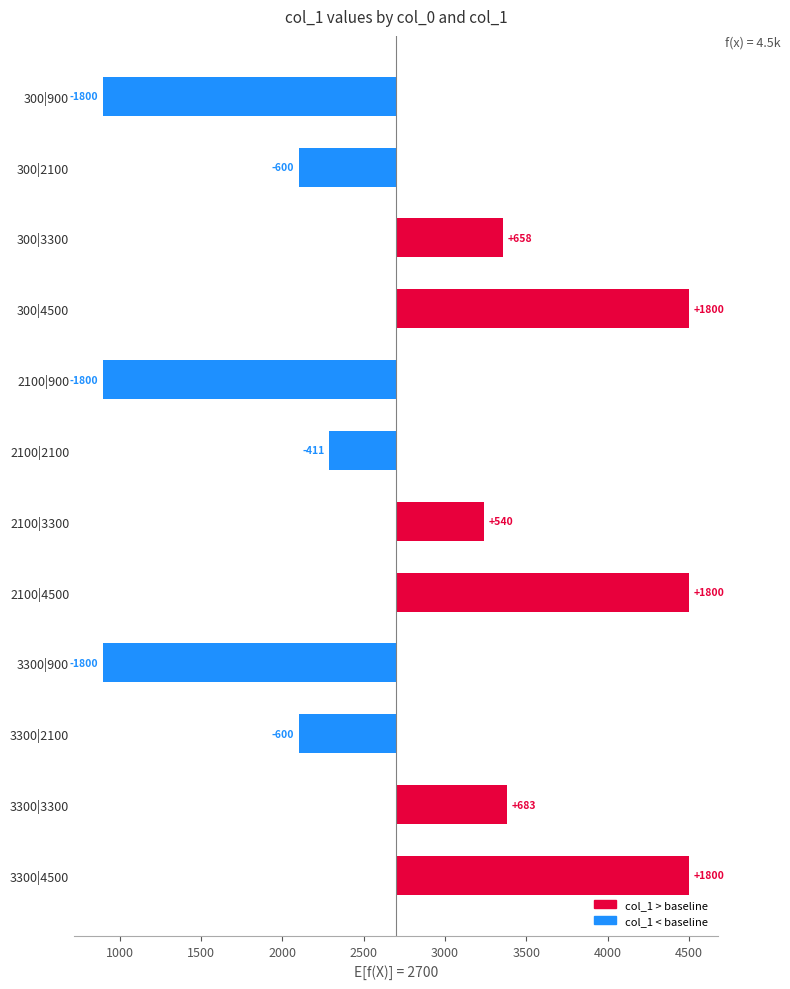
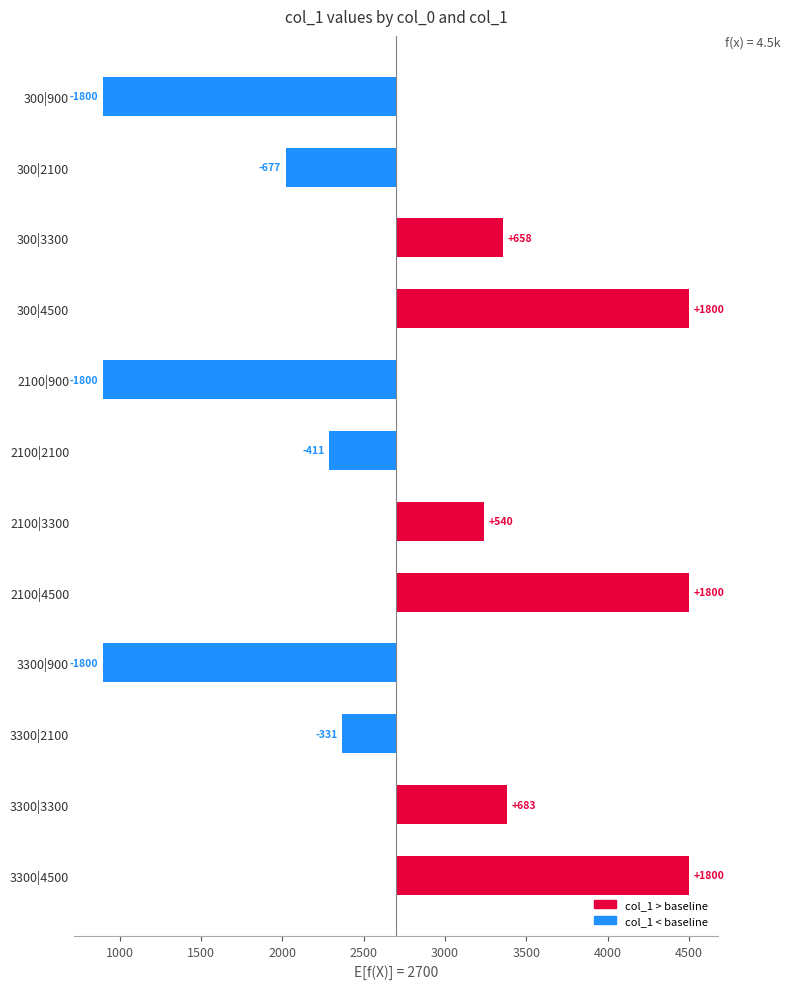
300|2100: -600 -> -677
3300|2100: -600 -> -331
